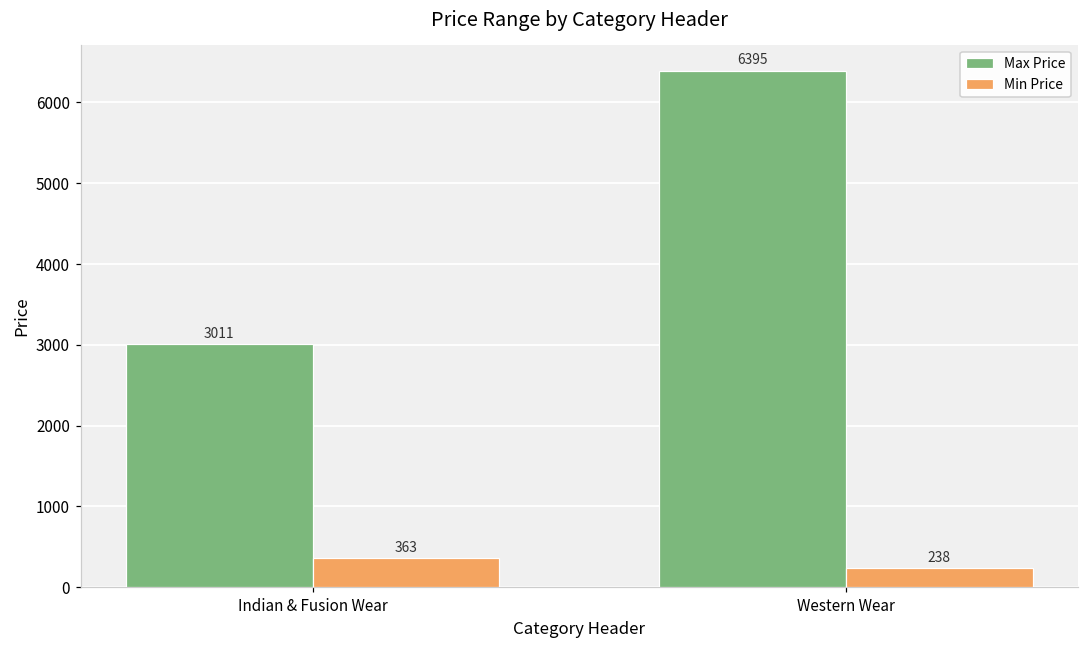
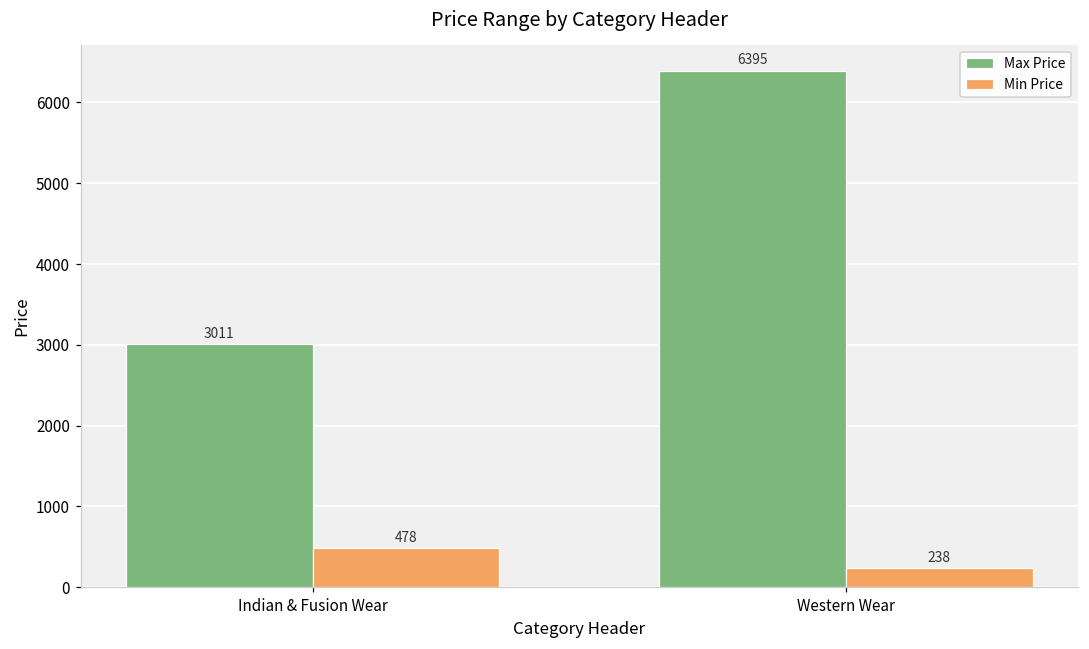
Min Price, Indian & Fusion Wear: 363 -> 478
